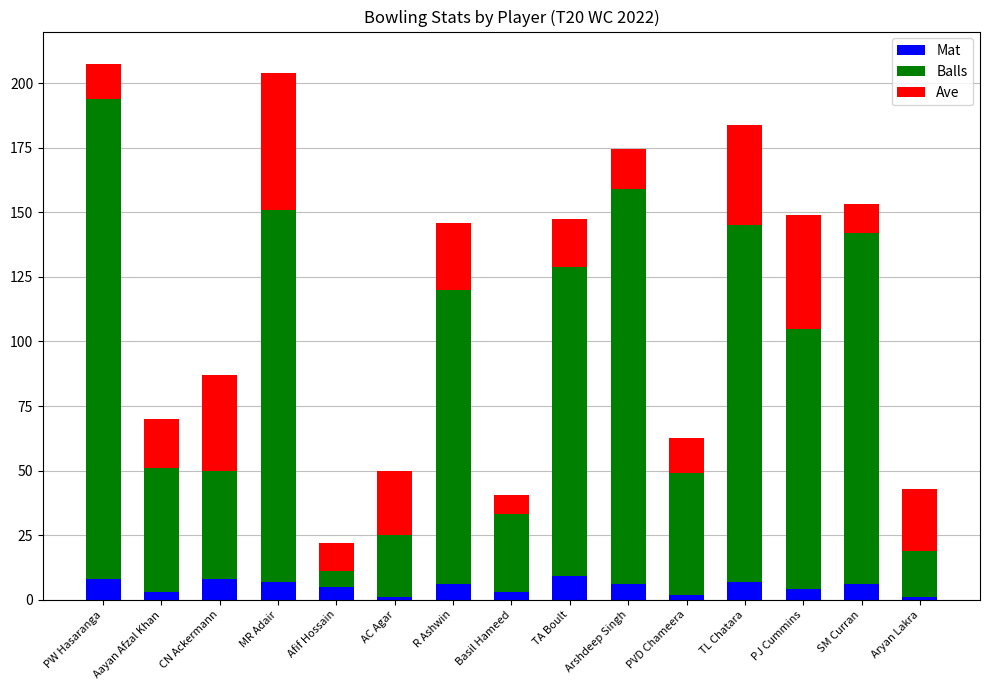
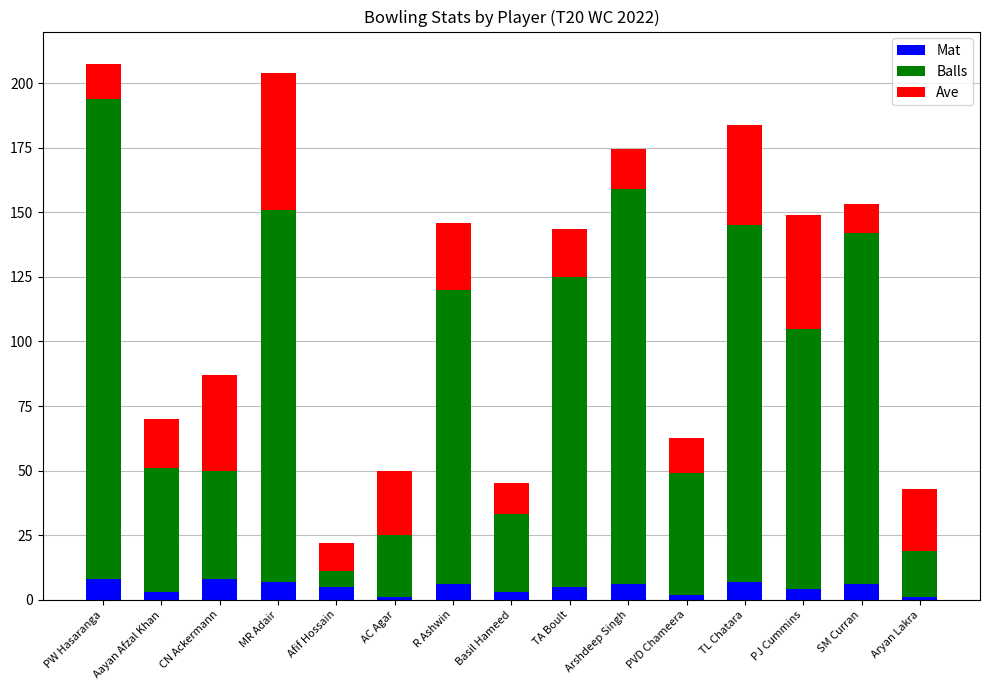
Ave, Basil Hameed: 7 -> 12
Mat, TA Boult: 9 -> 5
